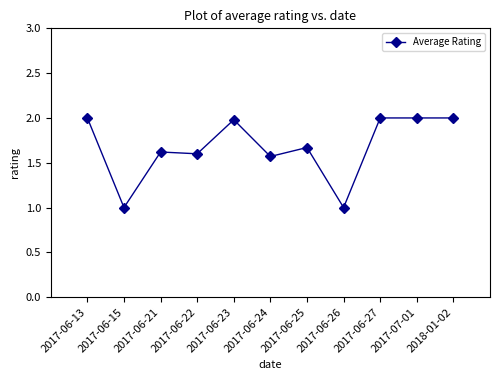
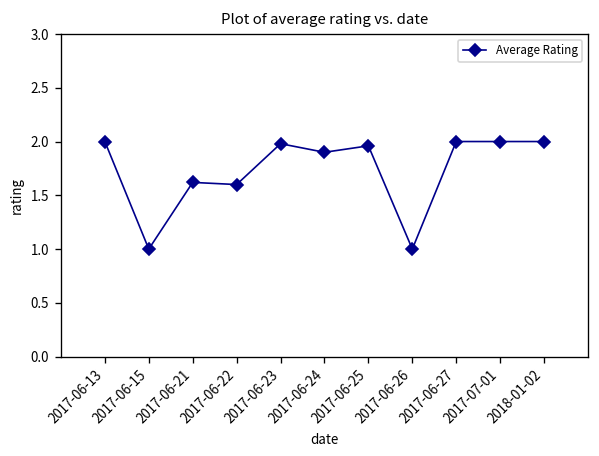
2017-06-24: 1.6 -> 1.9
2017-06-25: 1.7 -> 2.0
